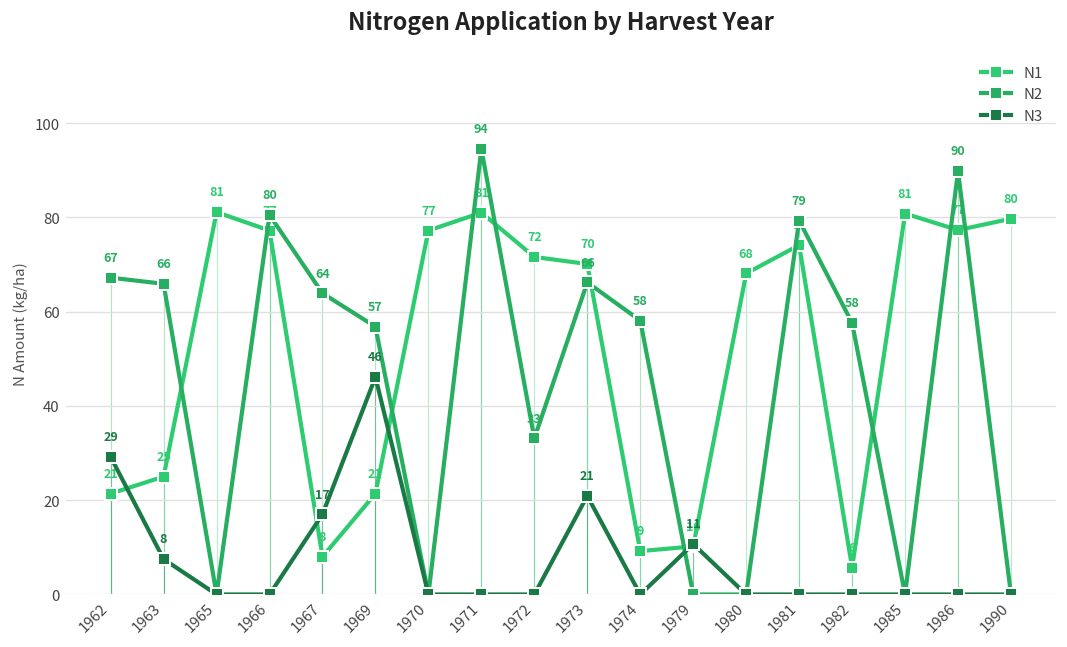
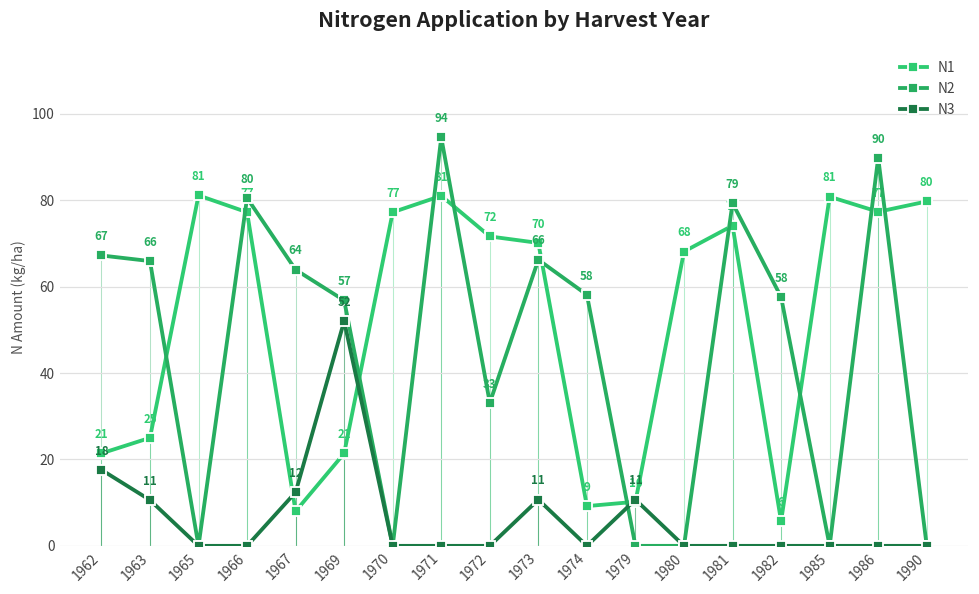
N3, 1962: 29 -> 18
N3, 1963: 8 -> 11
N3, 1967: 17 -> 12
N3, 1969: 46 -> 52
N3, 1973: 21 -> 11
